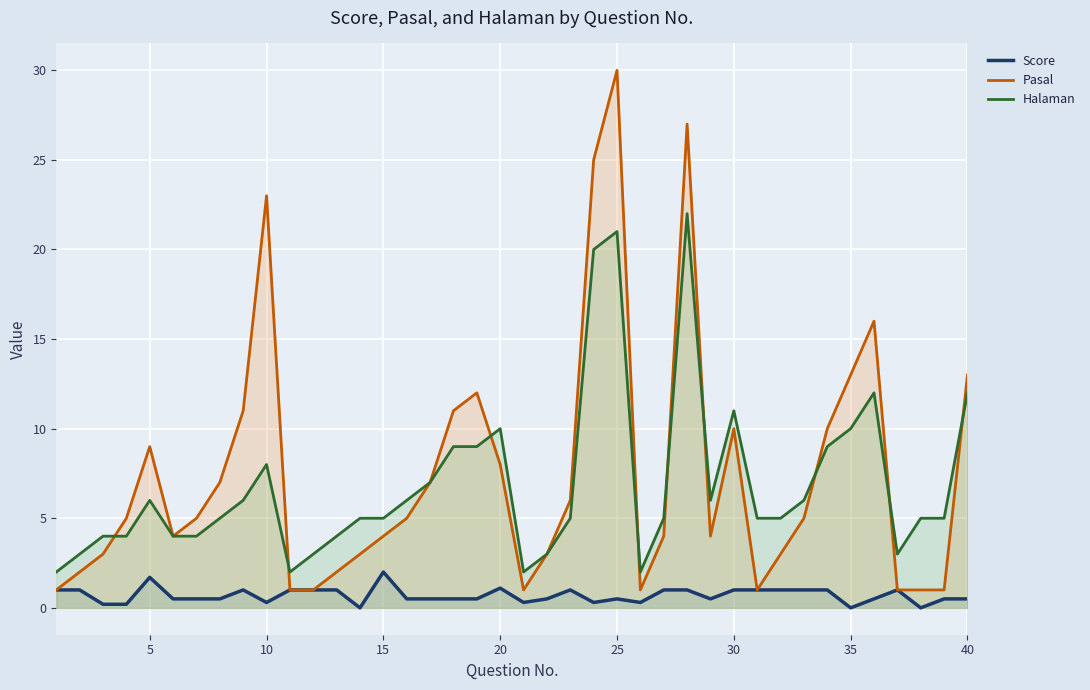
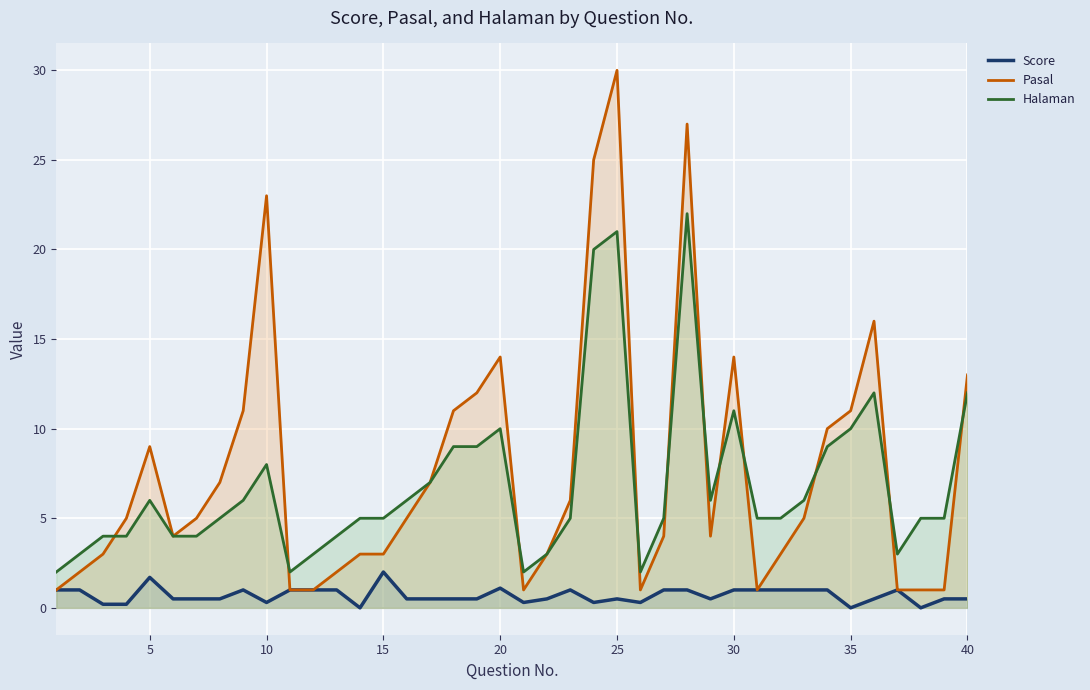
Pasal, 15: 4 -> 3
Pasal, 20: 8 -> 14
Pasal, 30: 10 -> 14
Pasal, 35: 13 -> 11
